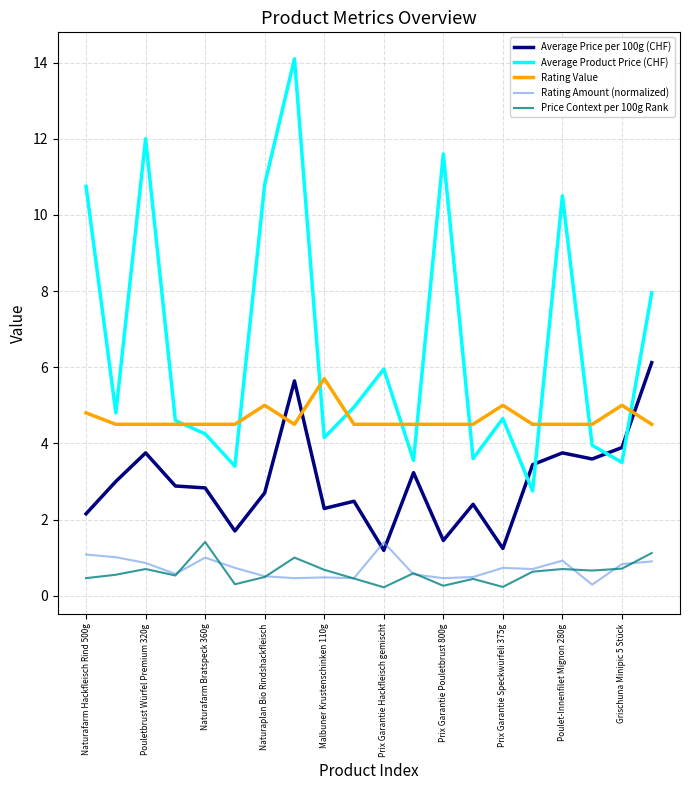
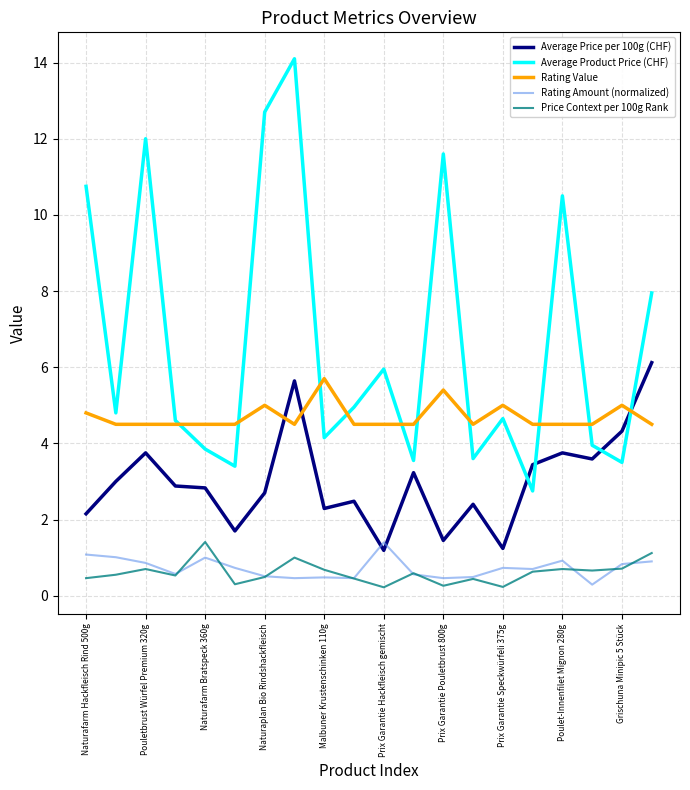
Average Product Price (CHF), Naturafarm Bratspeck 360g: 4.3 -> 3.9
Average Product Price (CHF), Naturaplan Bio Rindshackfleisch: 10.8 -> 12.7
Rating Value, Prix Garantie Pouletbrust 800g: 4.5 -> 5.4
Average Price per 100g (CHF), Grischuna Minipic 5 Stück: 3.9 -> 4.3
